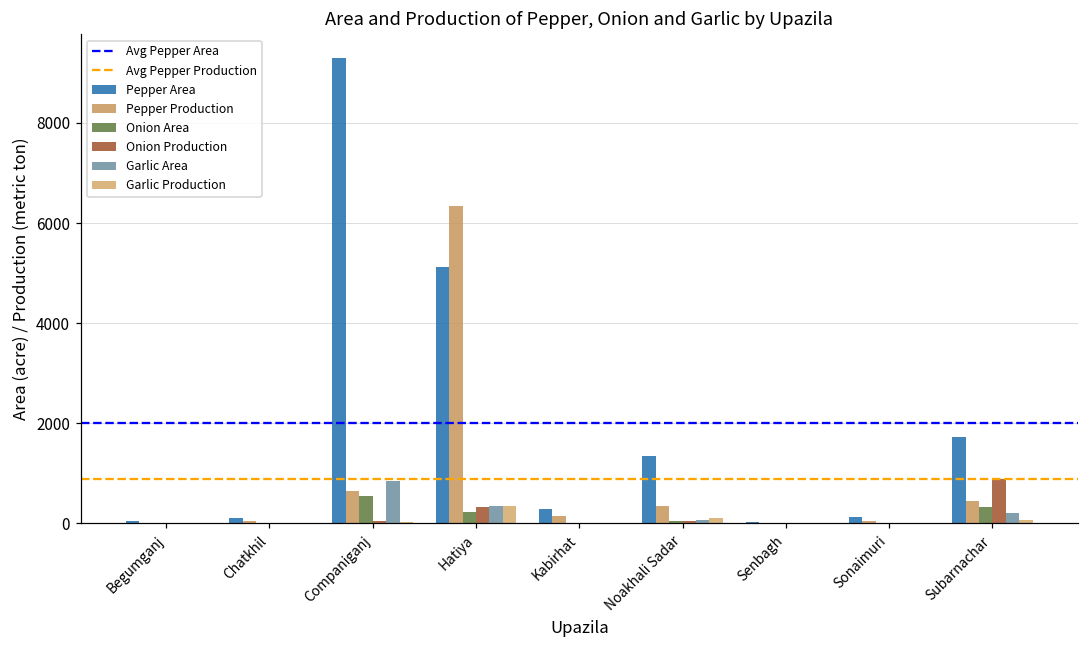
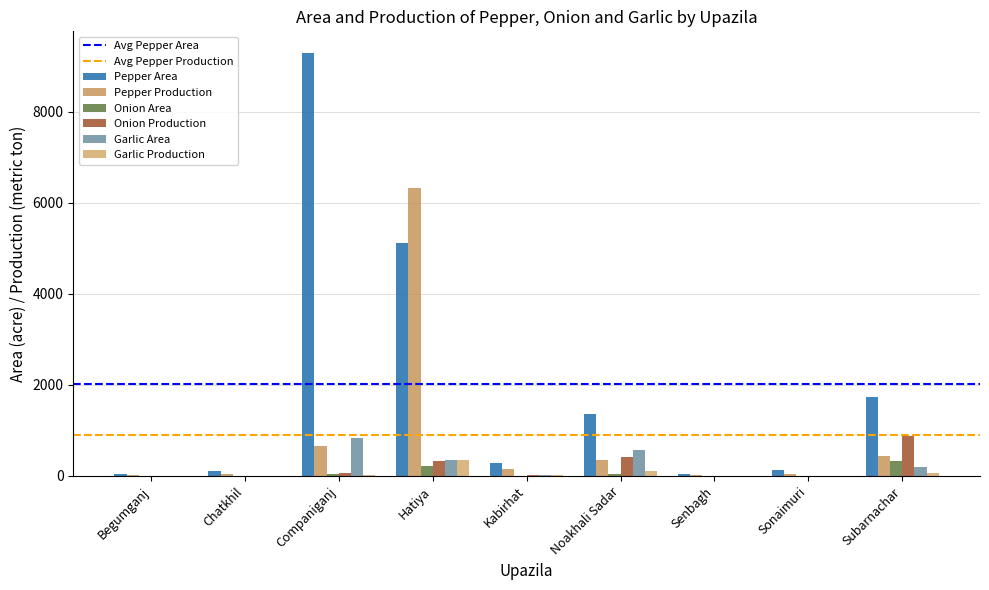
Onion Area, Companiganj: 600 -> 0
Onion Production, Noakhali Sadar: 0 -> 400
Garlic Area, Noakhali Sadar: 100 -> 600
